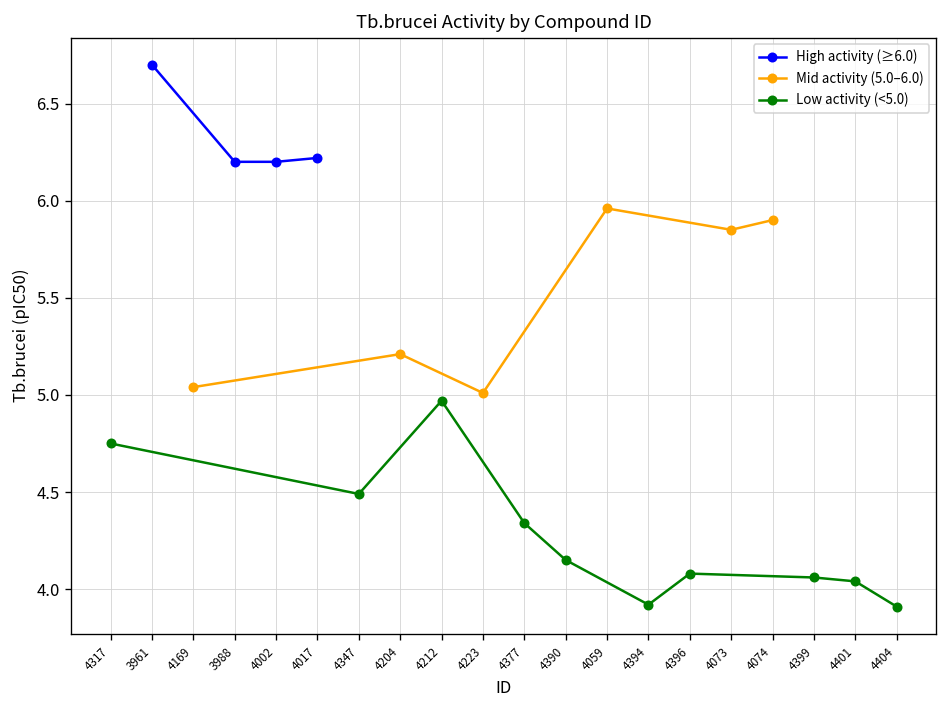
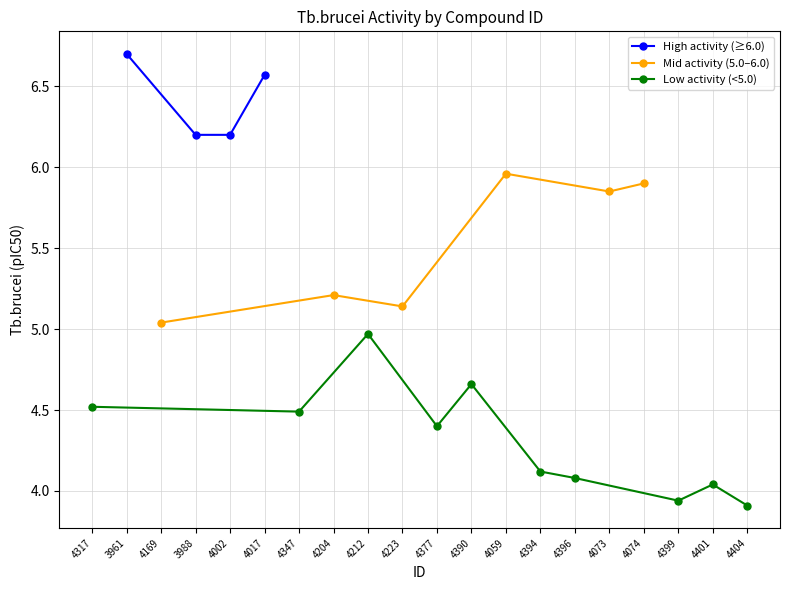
Low activity (<5.0), 4317: 4.75 -> 4.52
High activity (≥6.0), 4017: 6.22 -> 6.57
Mid activity (5.0–6.0), 4223: 5.01 -> 5.14
Low activity (<5.0), 4377: 4.34 -> 4.40
Low activity (<5.0), 4390: 4.15 -> 4.66
Low activity (<5.0), 4394: 3.92 -> 4.12
Low activity (<5.0), 4399: 4.06 -> 3.94
